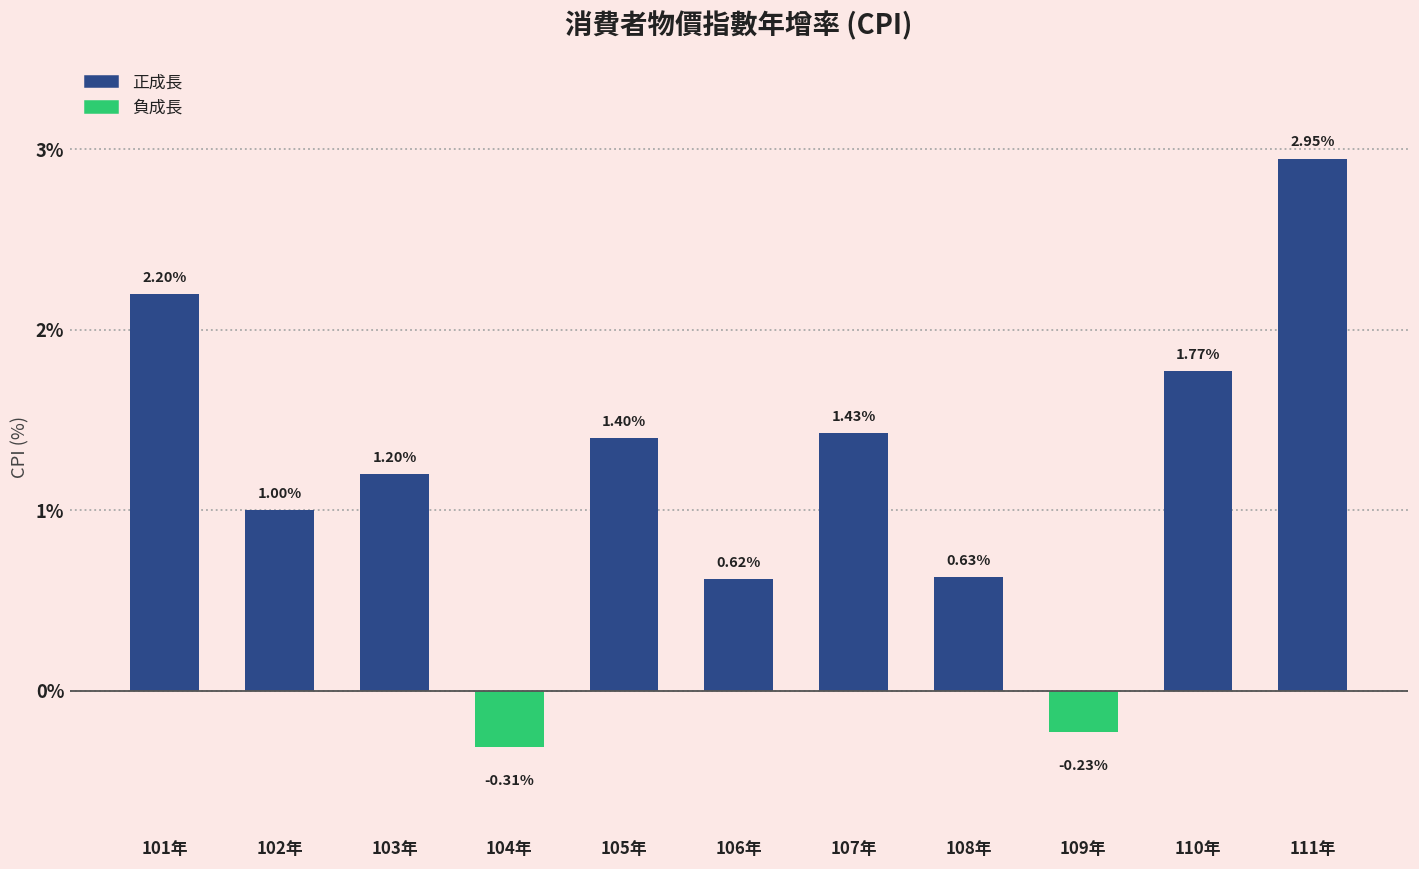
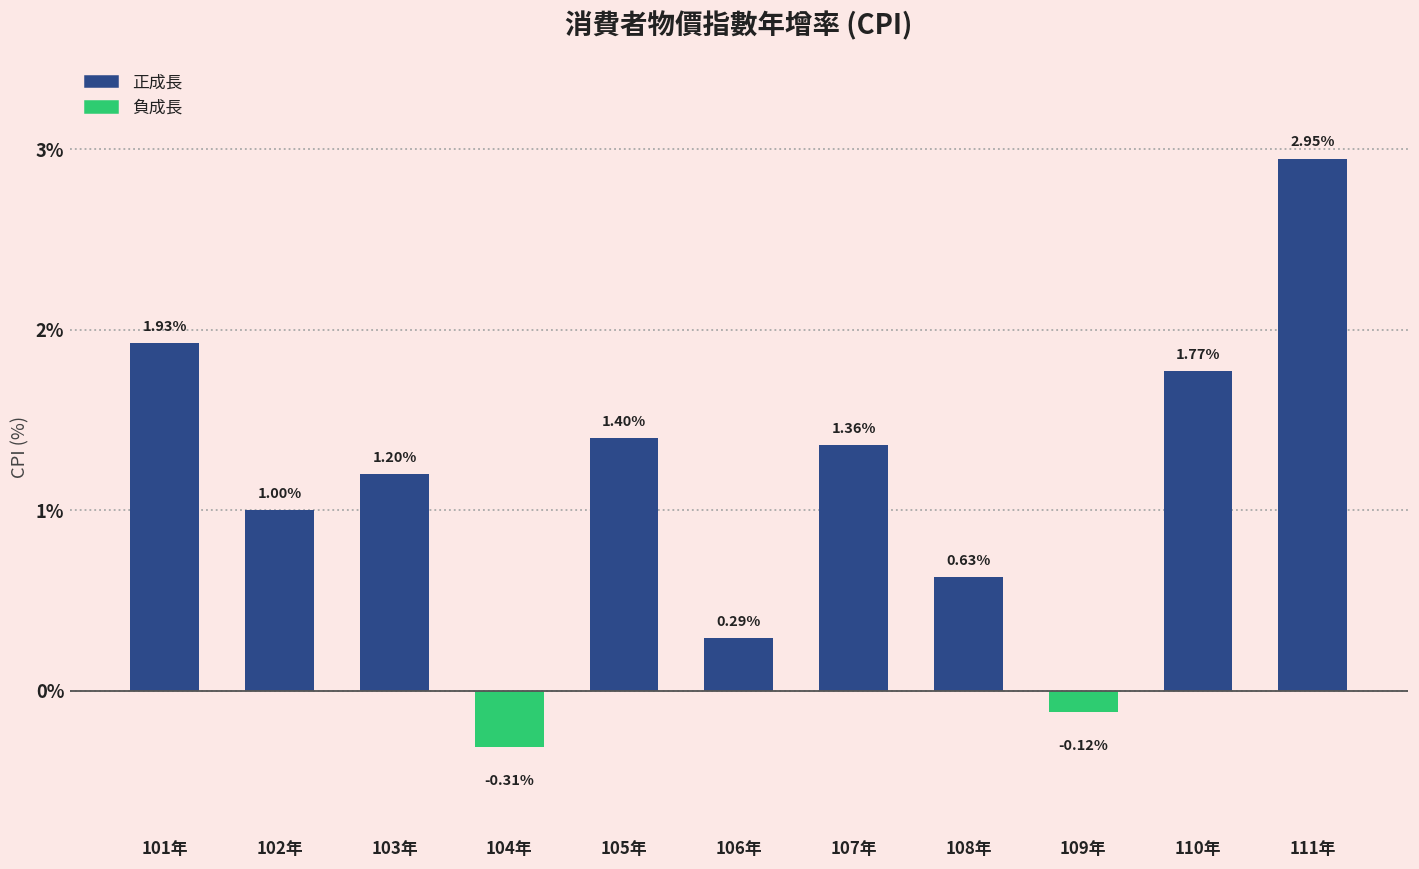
101年: 2.20% -> 1.93%
106年: 0.62% -> 0.29%
107年: 1.43% -> 1.36%
109年: -0.23% -> -0.12%
